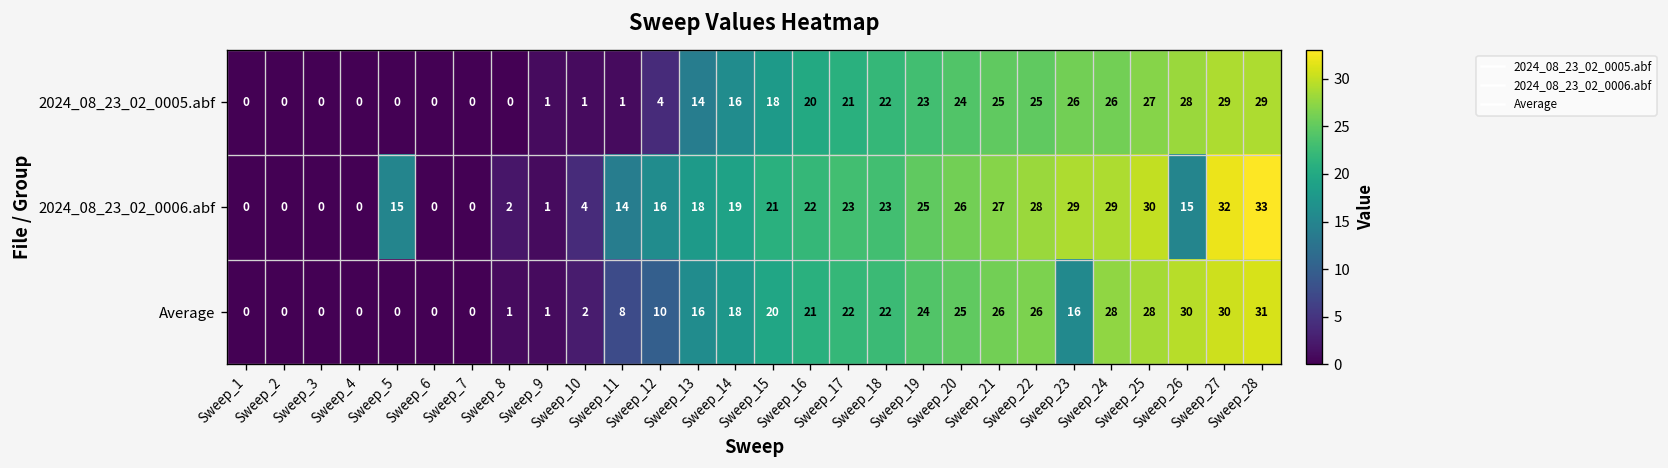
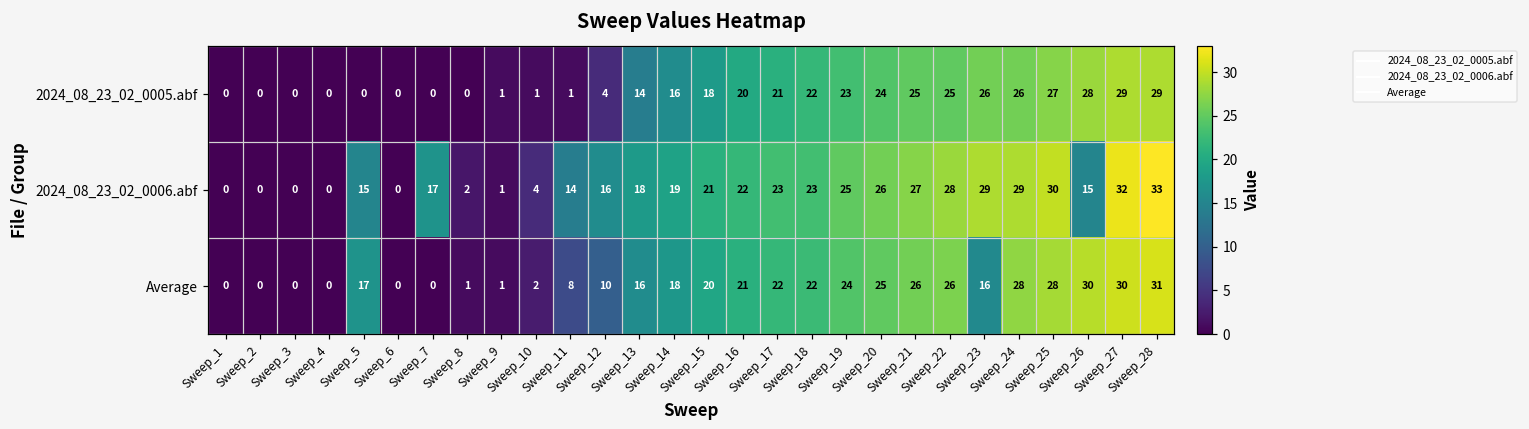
2024_08_23_02_0006.abf, Sweep_7: 0 -> 17
Average, Sweep_5: 0 -> 17
